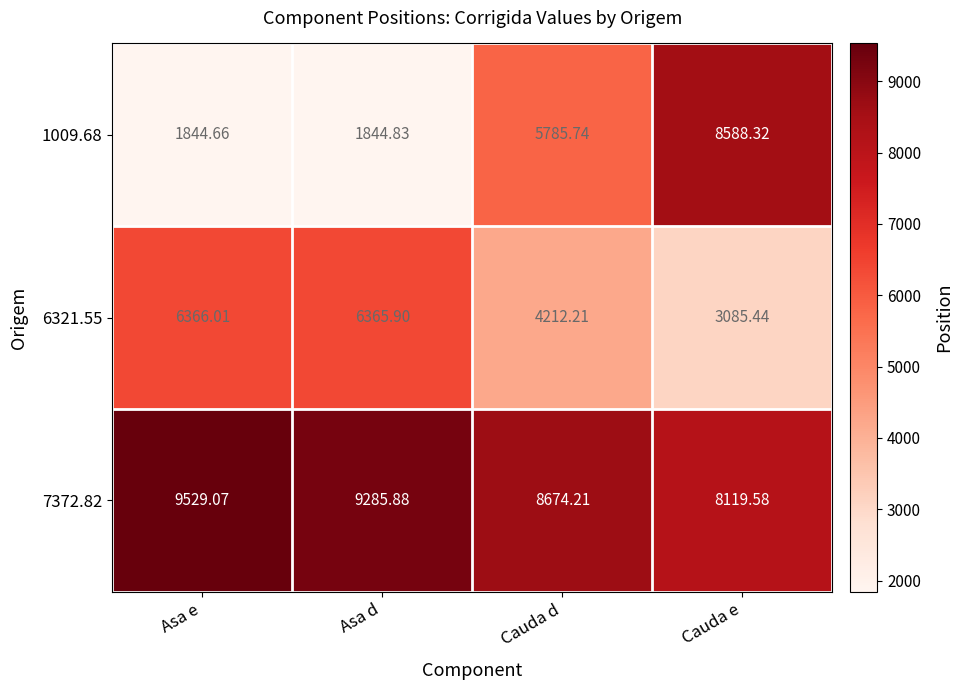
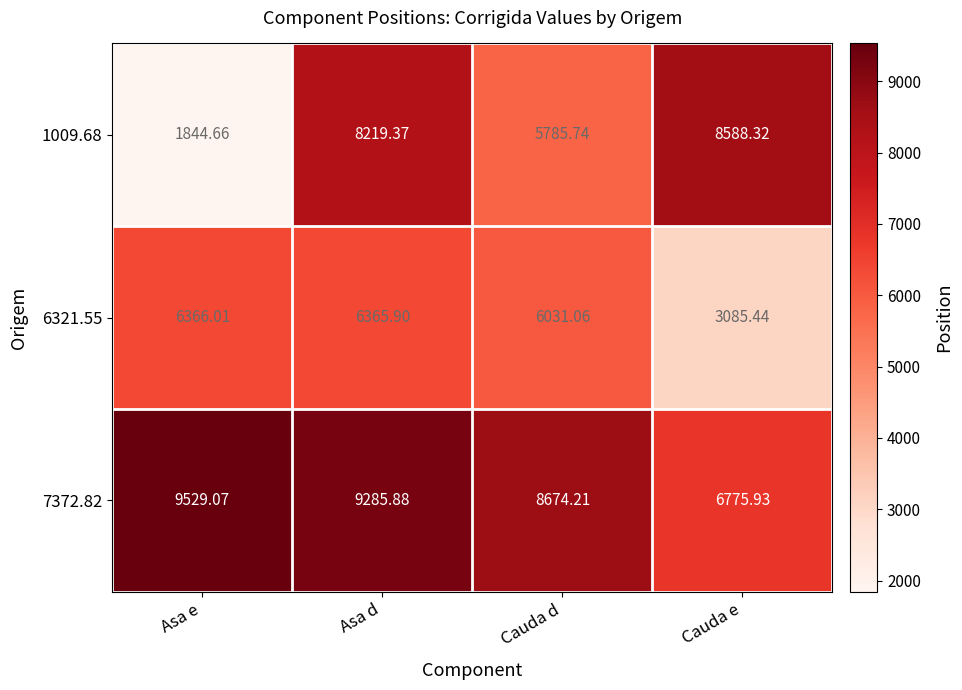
1009.68, Asa d: 1844.83 -> 8219.37
6321.55, Cauda d: 4212.21 -> 6031.06
7372.82, Cauda e: 8119.58 -> 6775.93
